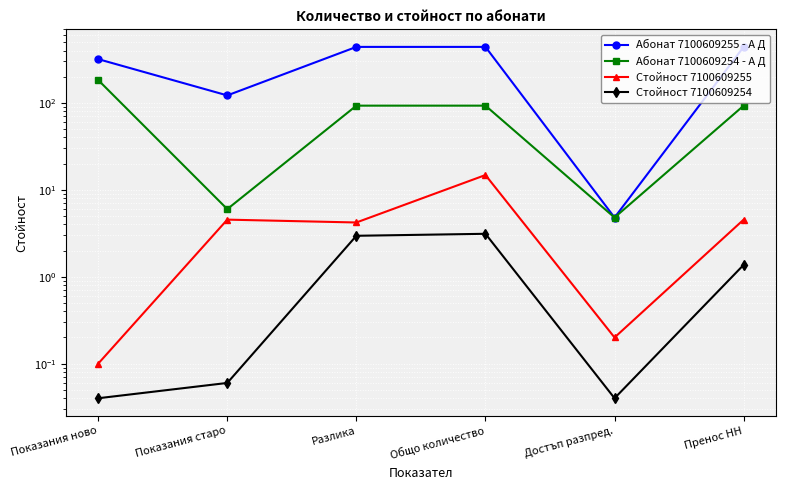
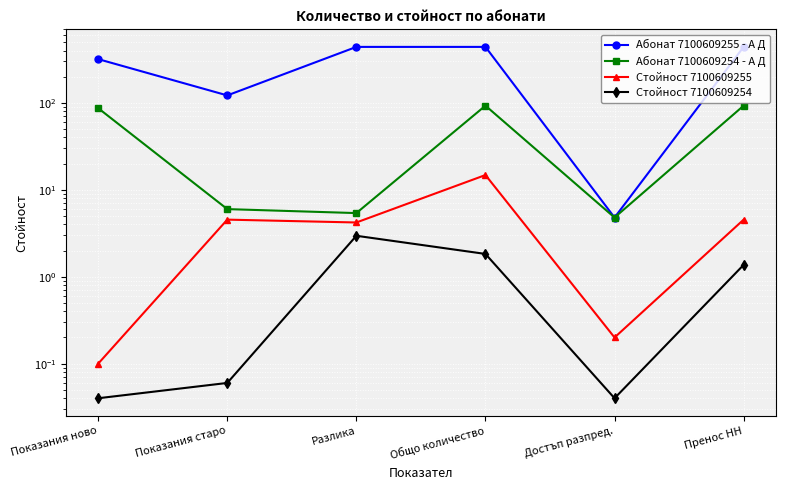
Абонат 7100609254 - А Д, Показания ново: 180 -> 90
Абонат 7100609254 - А Д, Разлика: 90 -> 5
Стойност 7100609254, Общо количество: 3.1 -> 1.8
